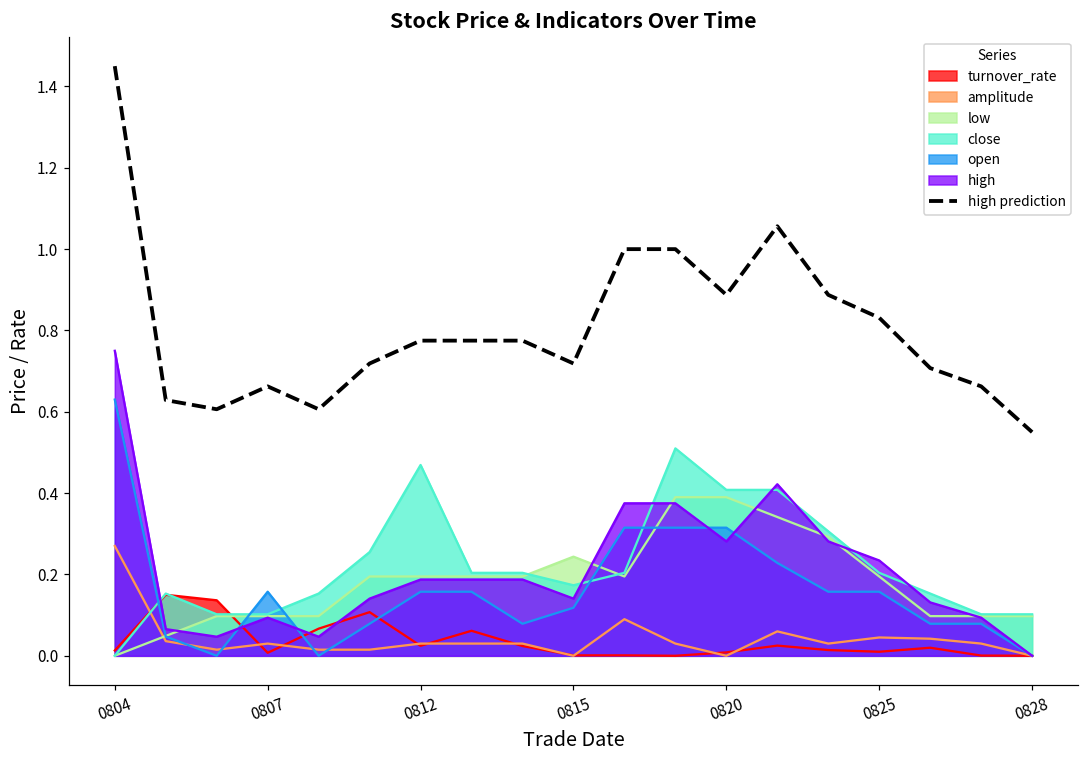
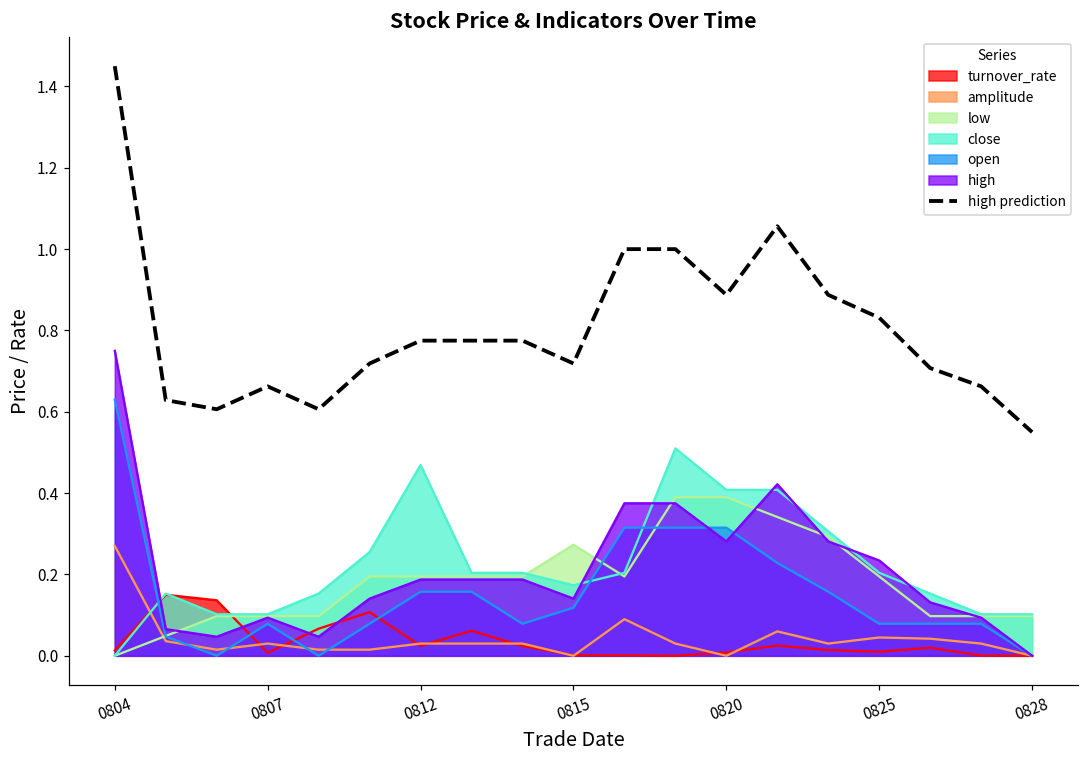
open, 0807: 0.16 -> 0.08
low, 0815: 0.24 -> 0.27
open, 0825: 0.16 -> 0.08
